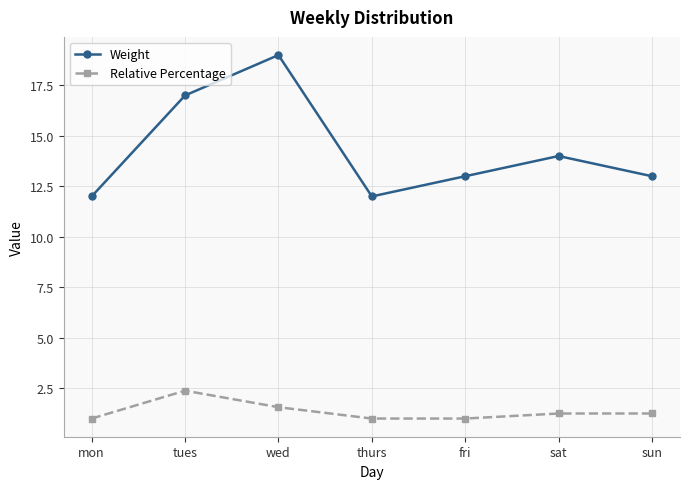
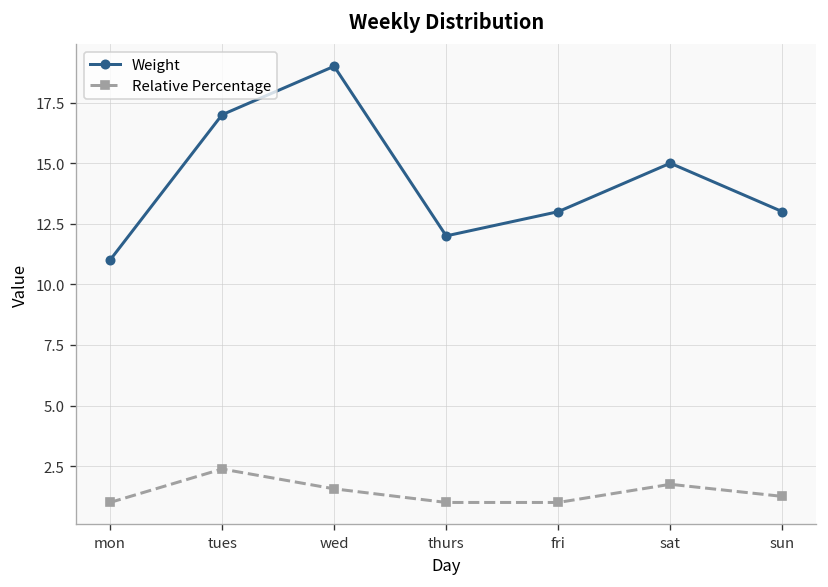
Weight, mon: 12 -> 11
Weight, sat: 14 -> 15
Relative Percentage, sat: 1.3 -> 1.8
